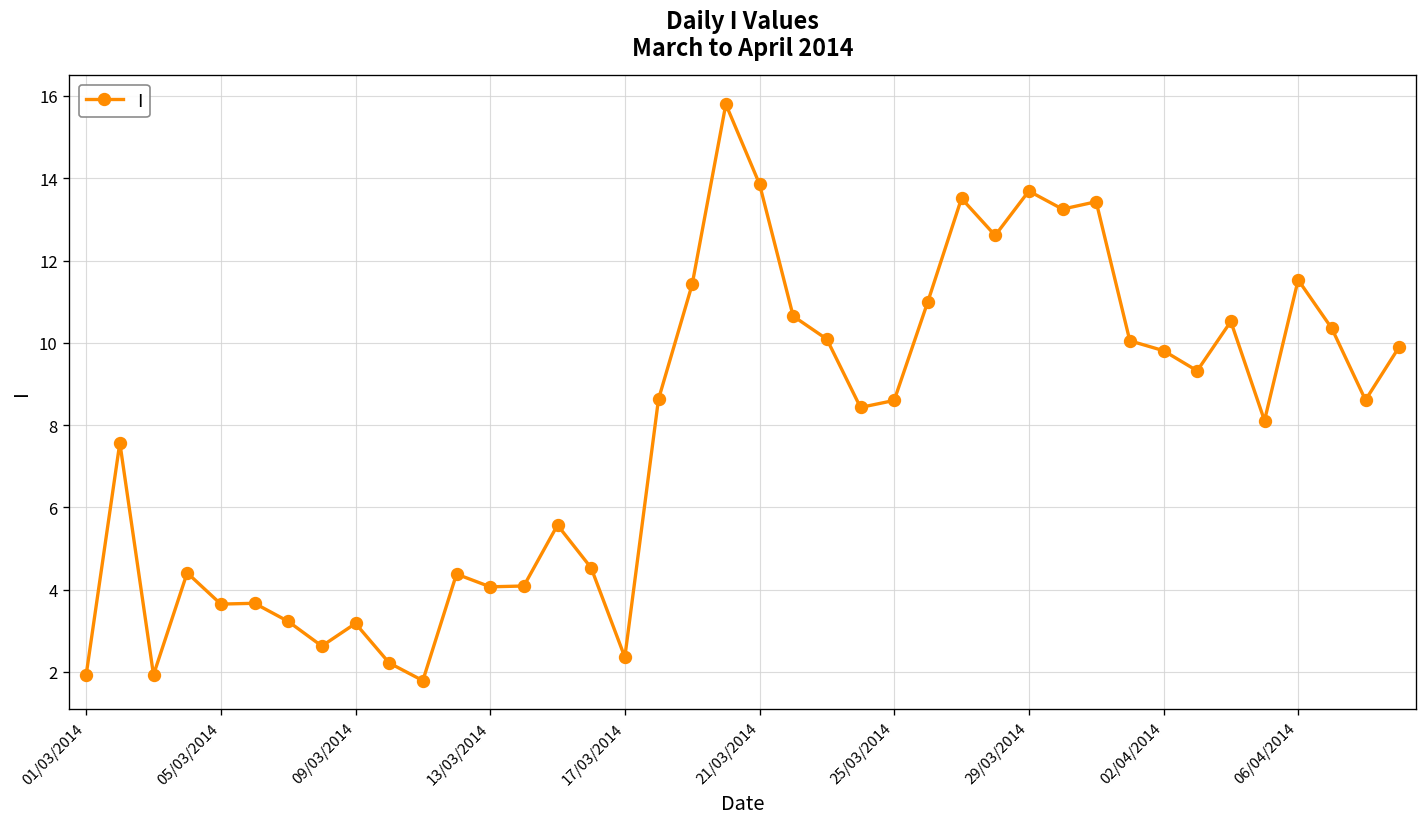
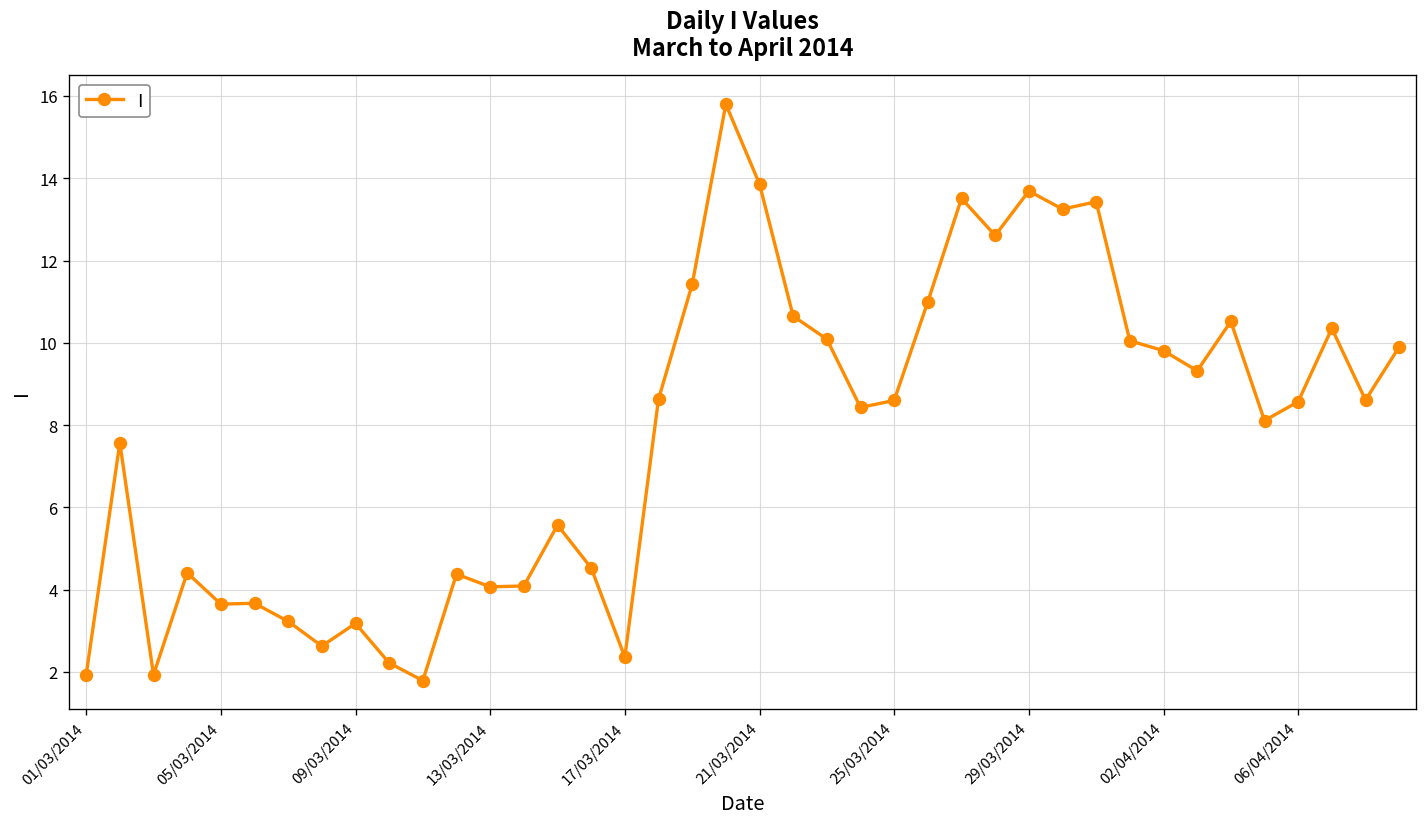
06/04/2014: 11.5 -> 8.6
